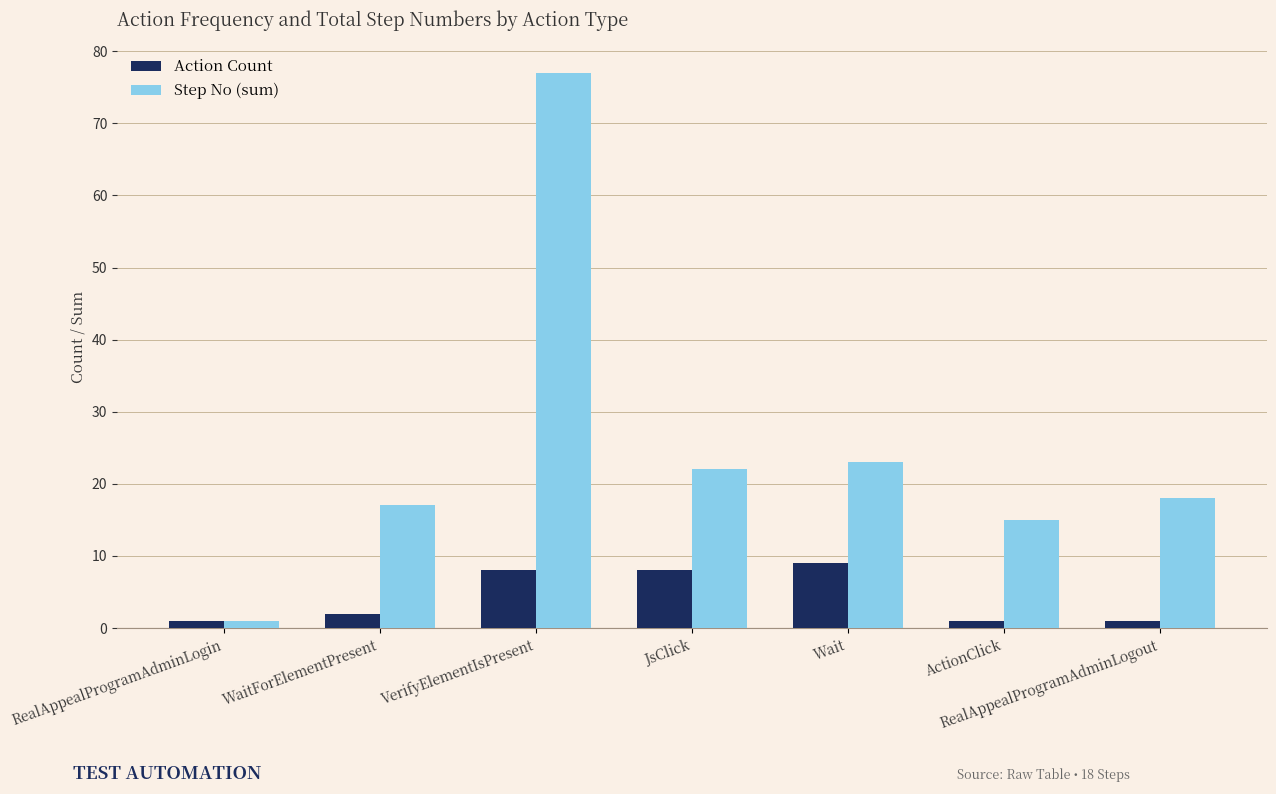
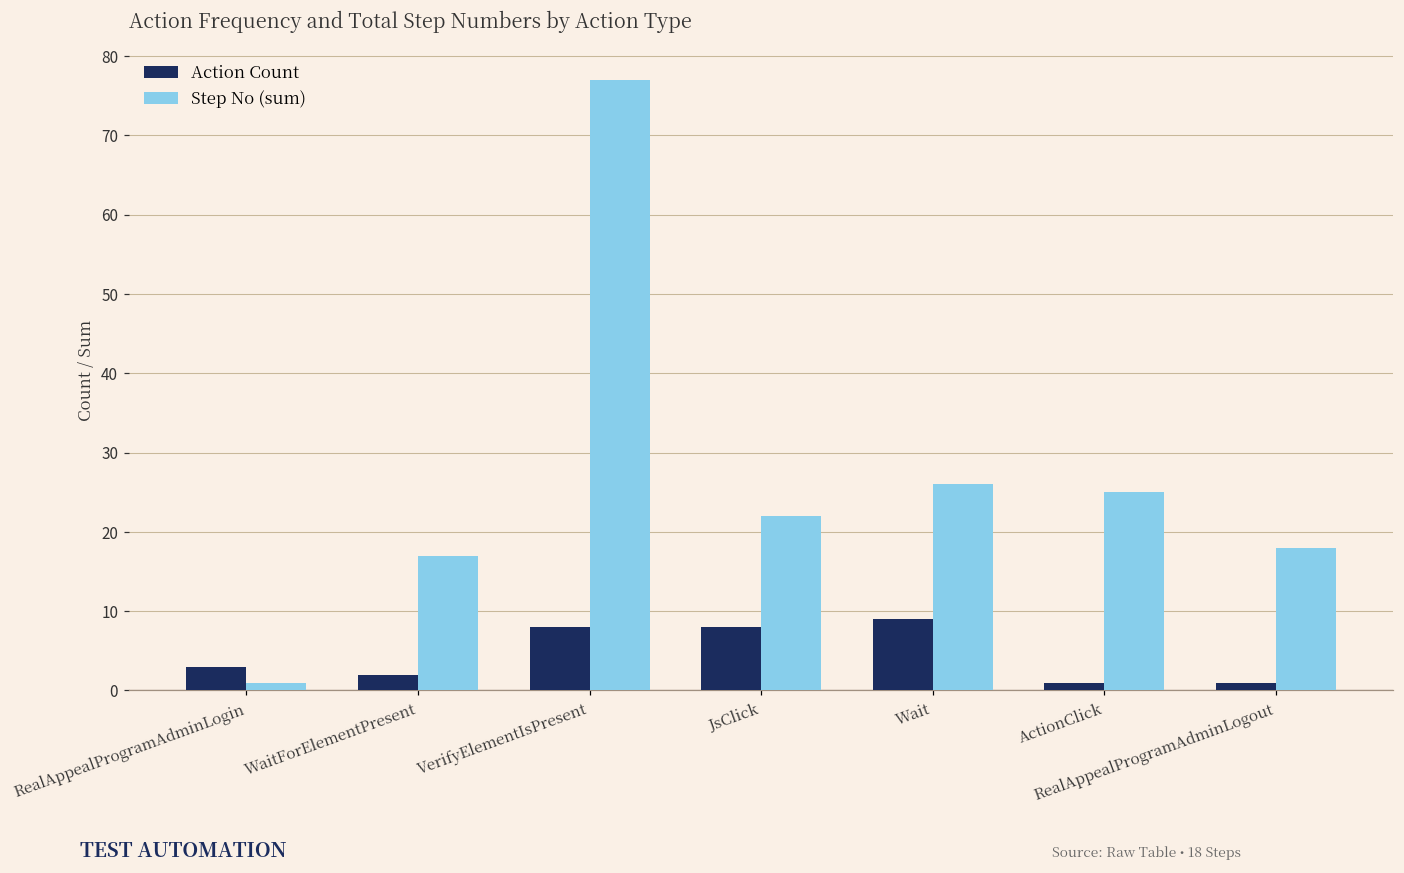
Action Count, RealAppealProgramAdminLogin: 1 -> 3
Step No (sum), Wait: 23 -> 26
Step No (sum), ActionClick: 15 -> 25
